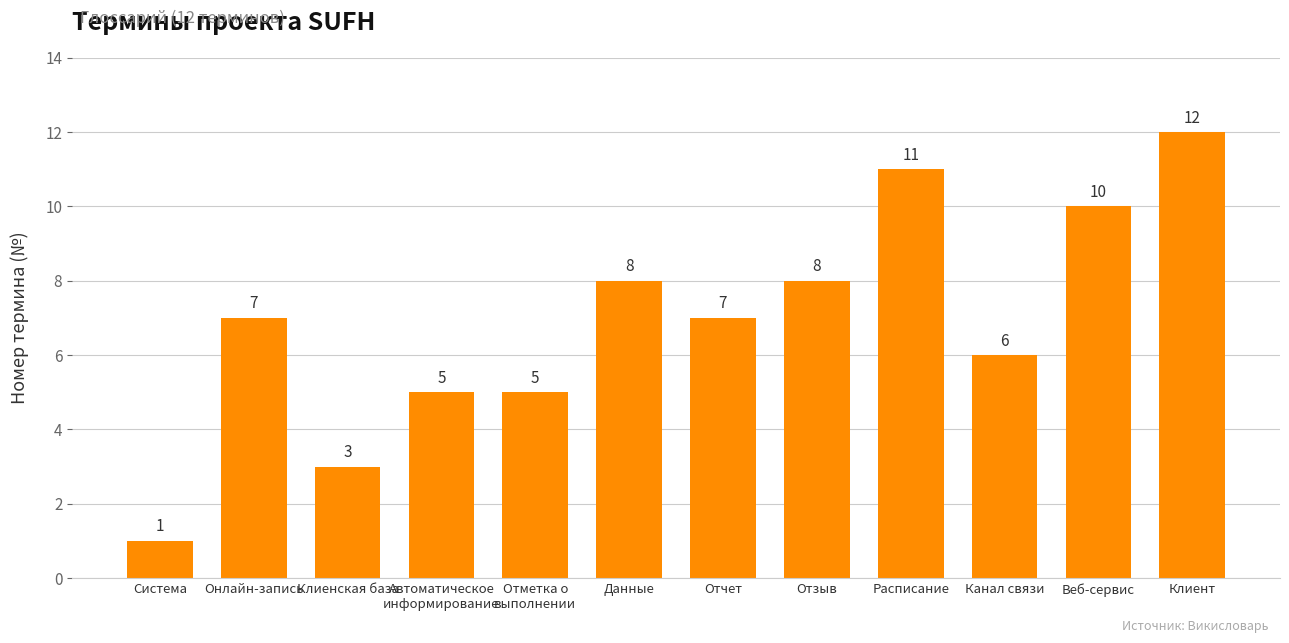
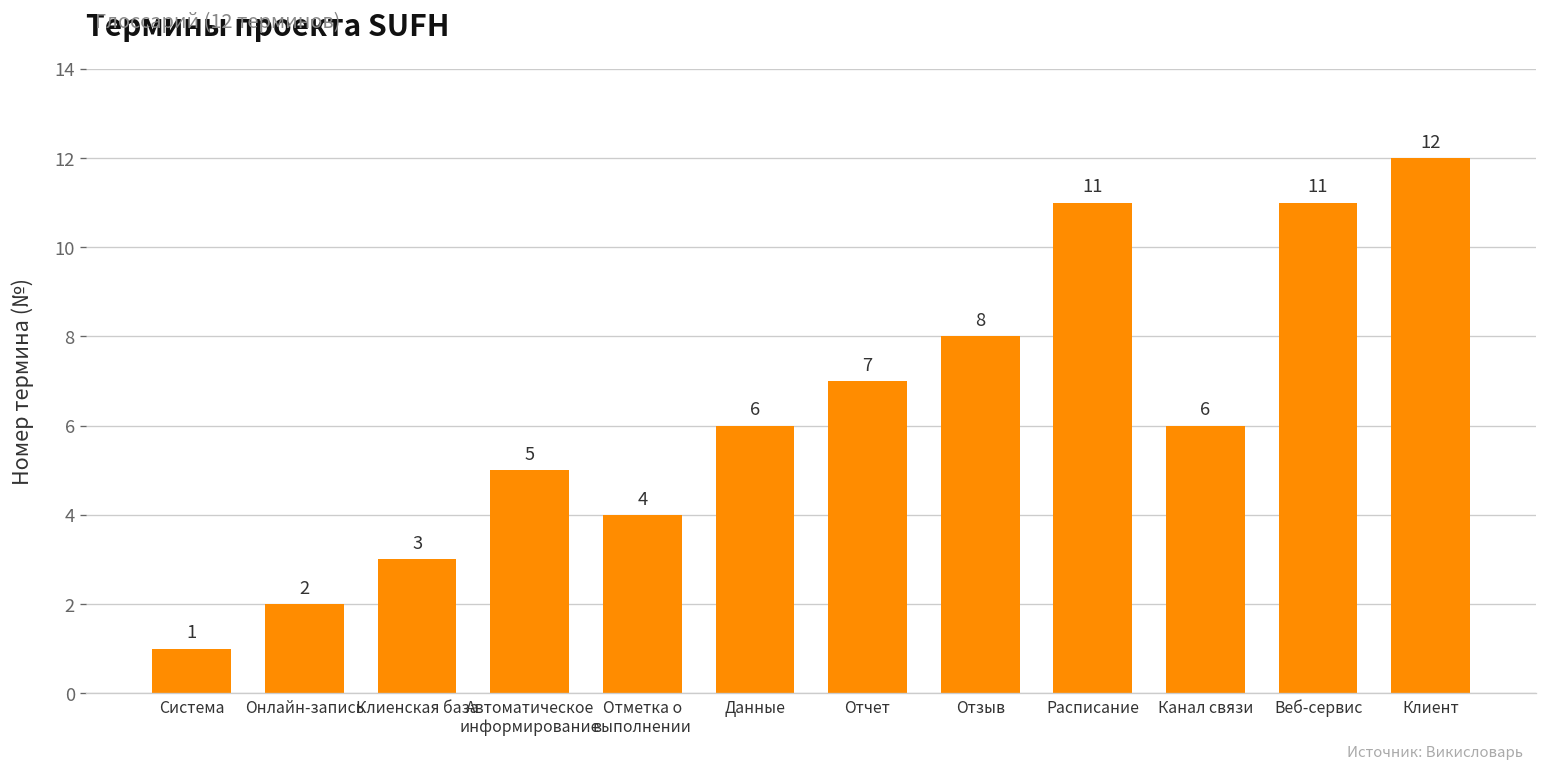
Онлайн-запись: 7 -> 2
Отметка о выполнении: 5 -> 4
Данные: 8 -> 6
Веб-сервис: 10 -> 11
